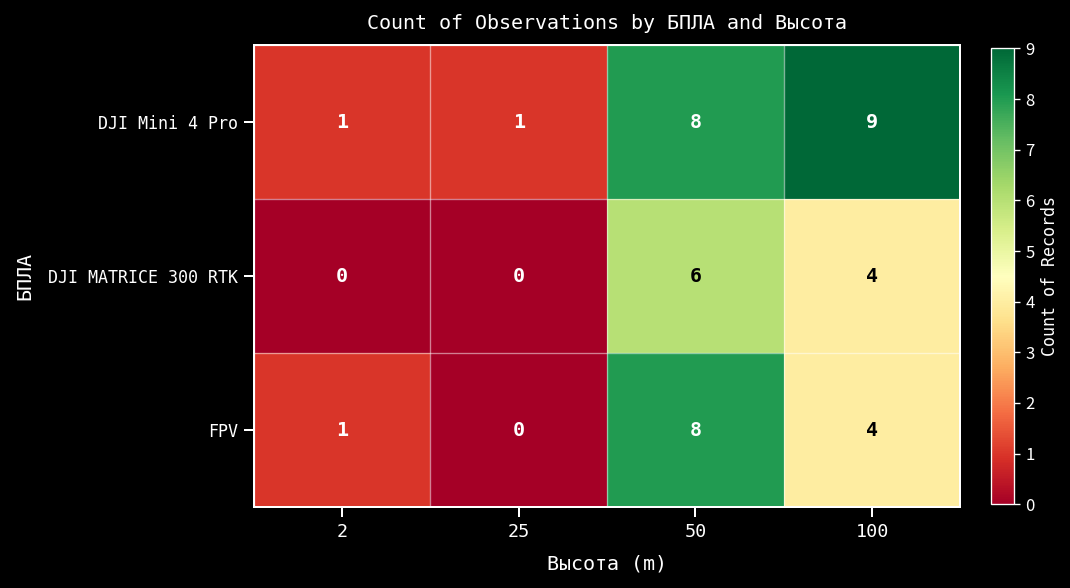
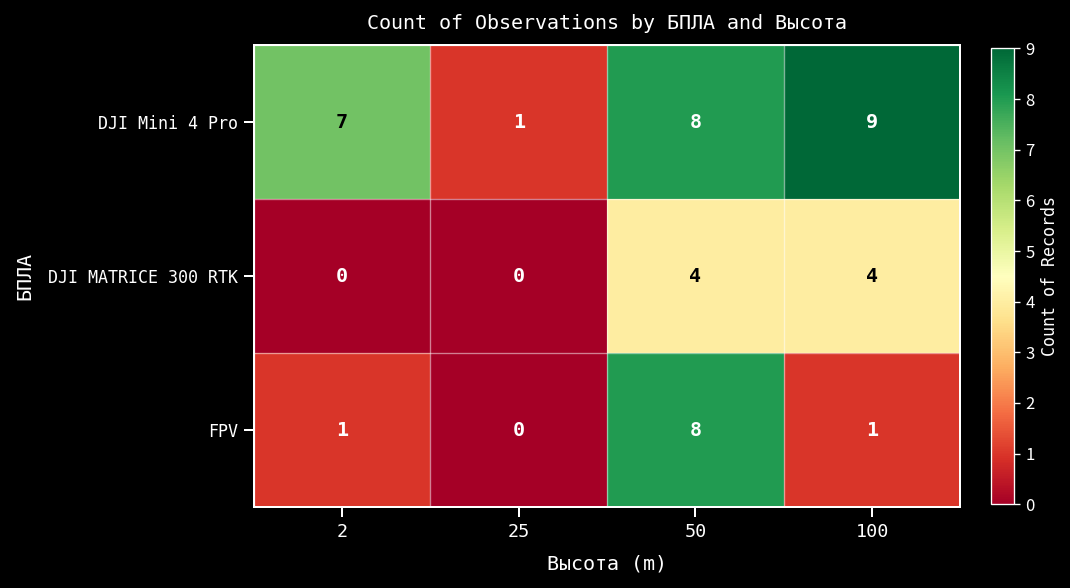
DJI Mini 4 Pro, 2: 1 -> 7
DJI MATRICE 300 RTK, 50: 6 -> 4
FPV, 100: 4 -> 1
